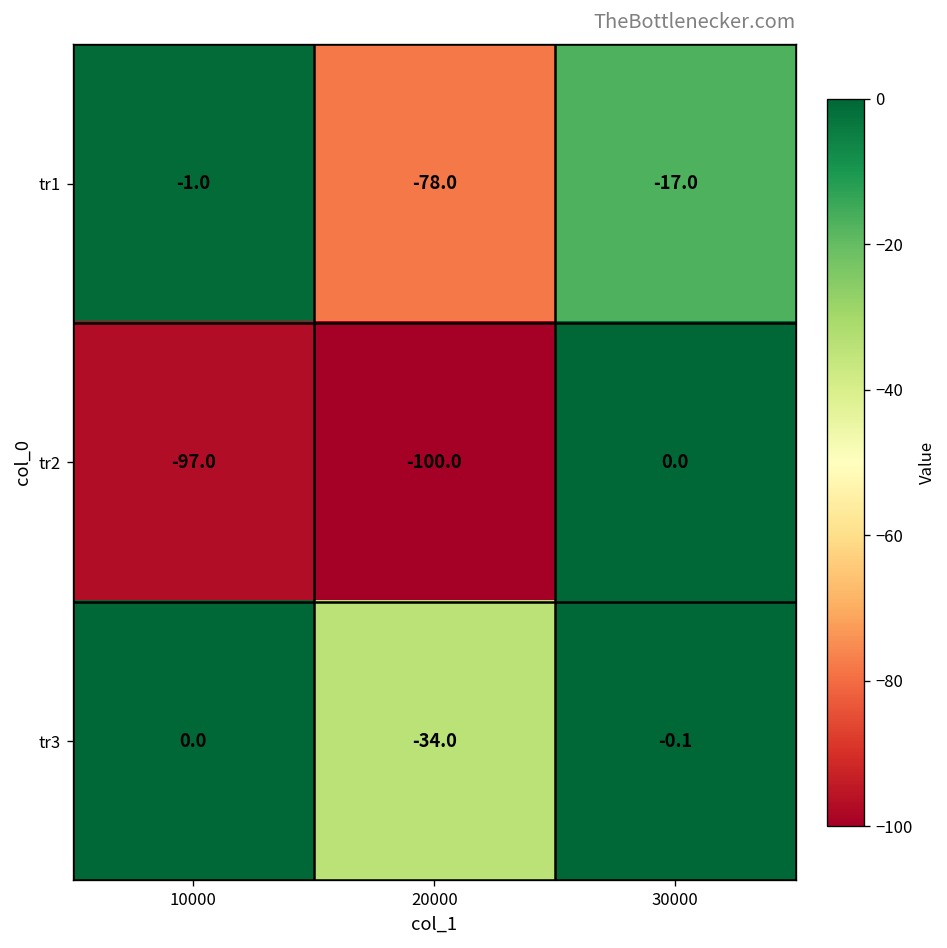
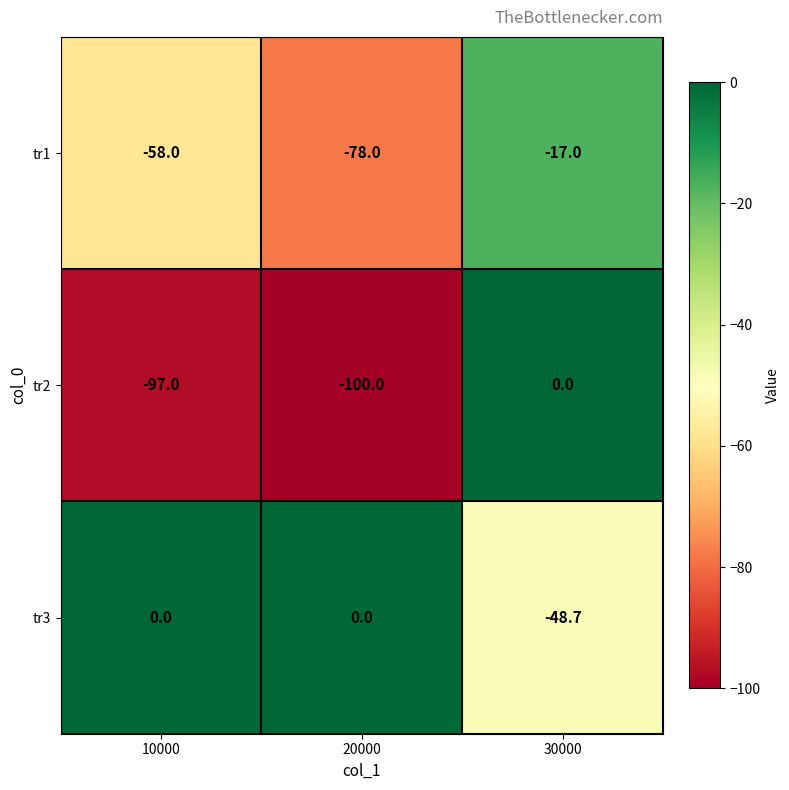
tr1, 10000: -1.0 -> -58.0
tr3, 20000: -34.0 -> 0.0
tr3, 30000: -0.1 -> -48.7
